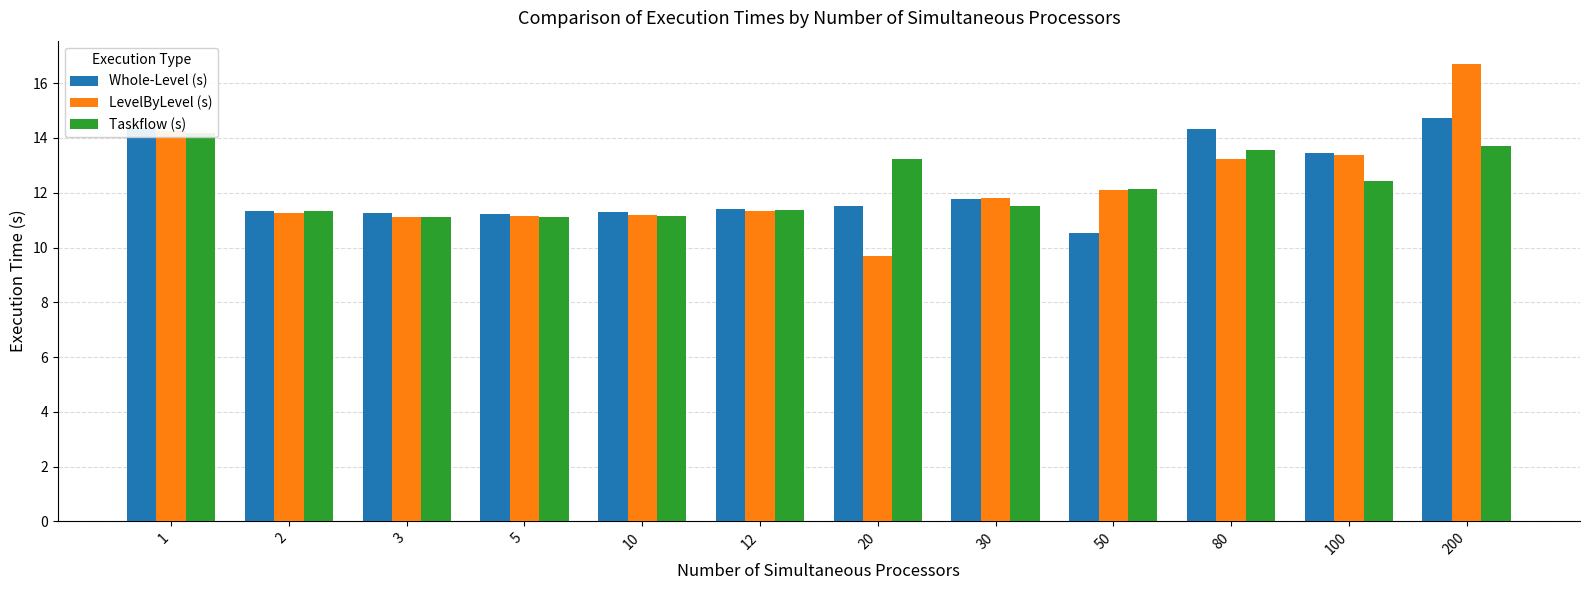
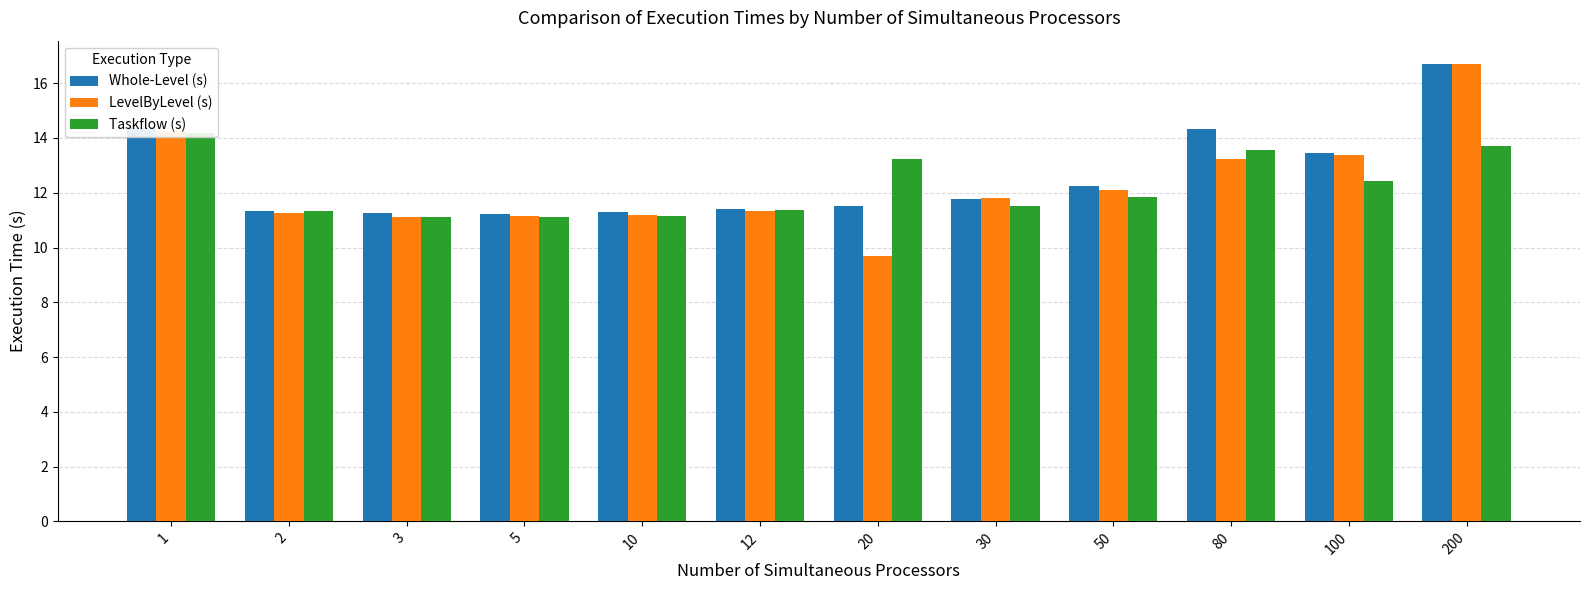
Whole-Level (s), 50: 10.5 -> 12.2
Taskflow (s), 50: 12.1 -> 11.8
Whole-Level (s), 200: 14.7 -> 16.7
